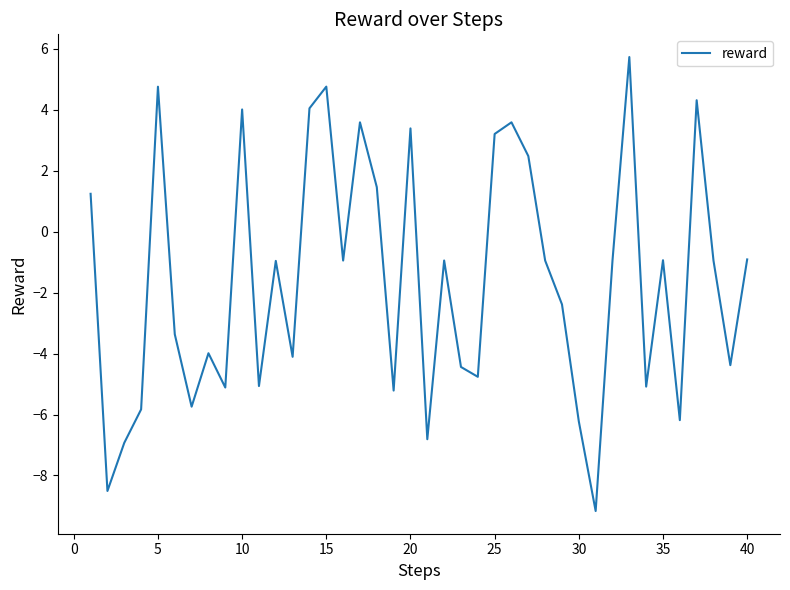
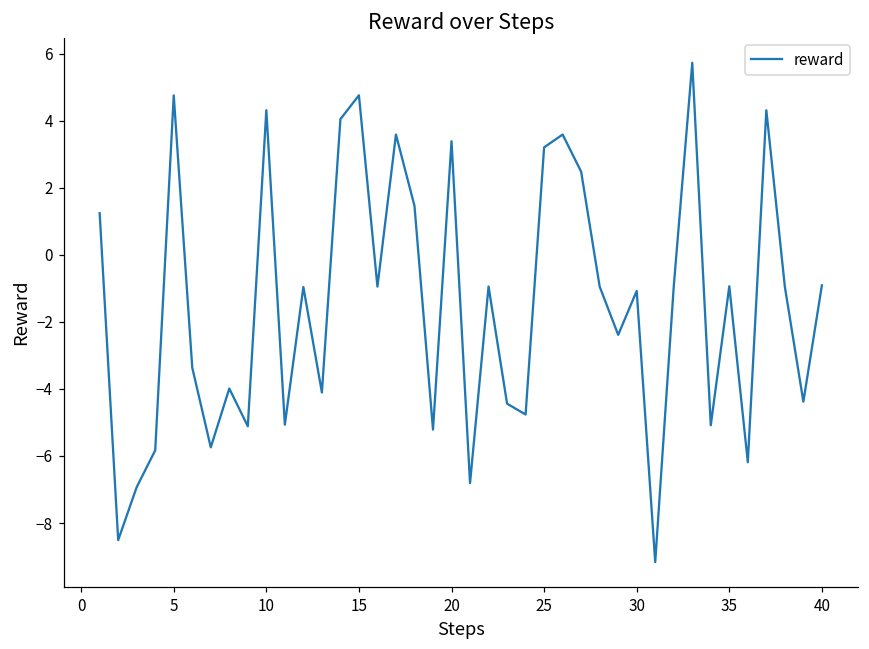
10: 4.0 -> 4.3
30: -6.2 -> -1.1
